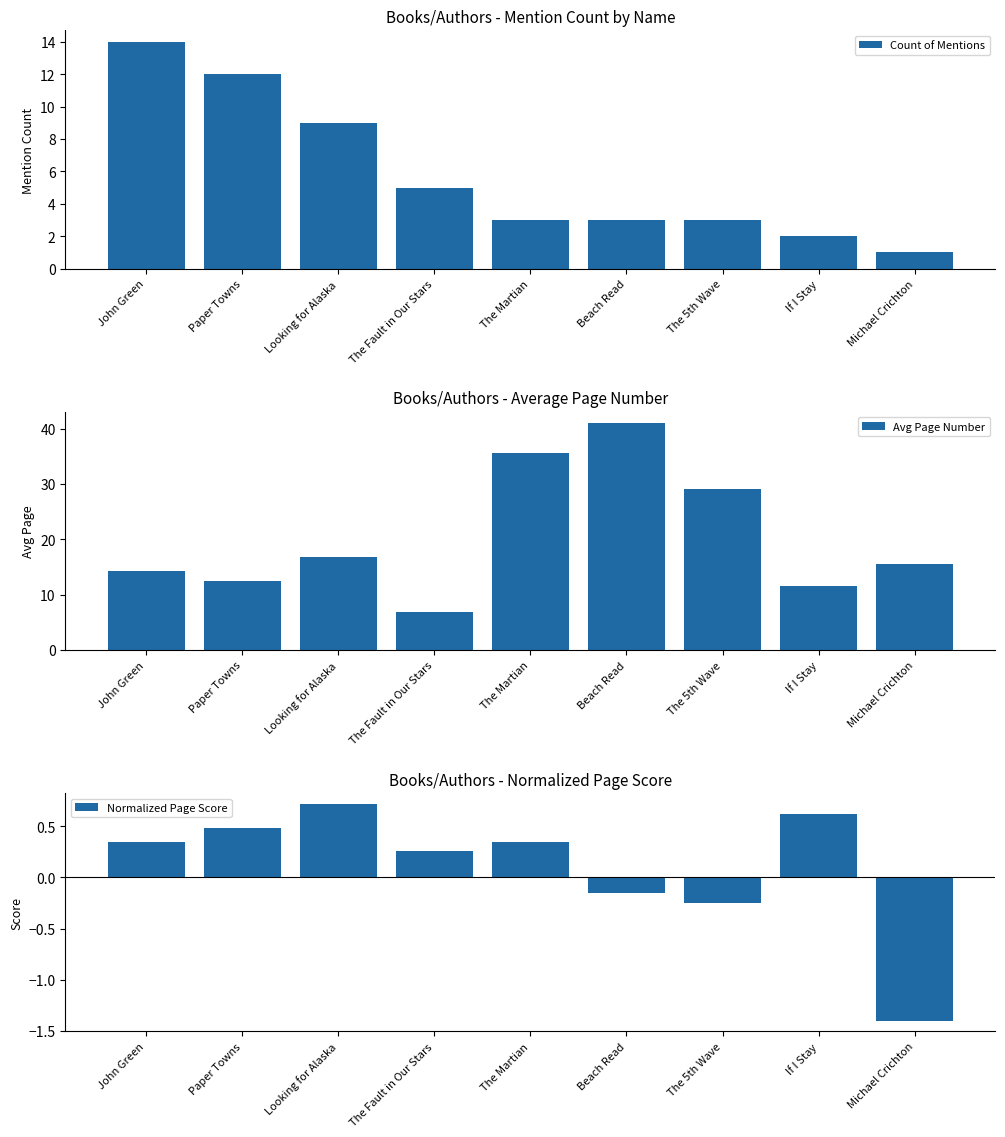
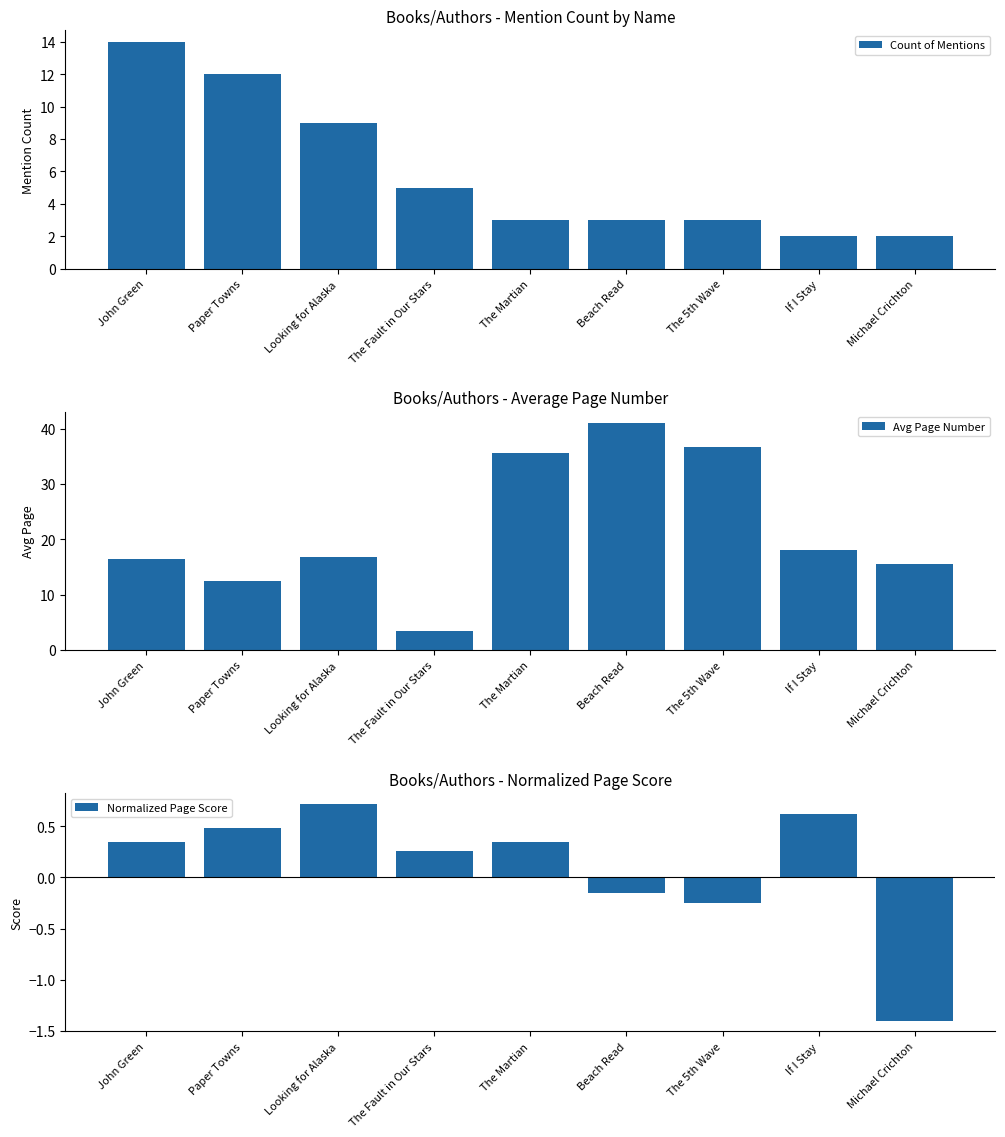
Books/Authors - Mention Count by Name, Michael Crichton: 1 -> 2
Books/Authors - Average Page Number, John Green: 14 -> 16
Books/Authors - Average Page Number, The Fault in Our Stars: 7 -> 4
Books/Authors - Average Page Number, The 5th Wave: 29 -> 37
Books/Authors - Average Page Number, If I Stay: 12 -> 18
